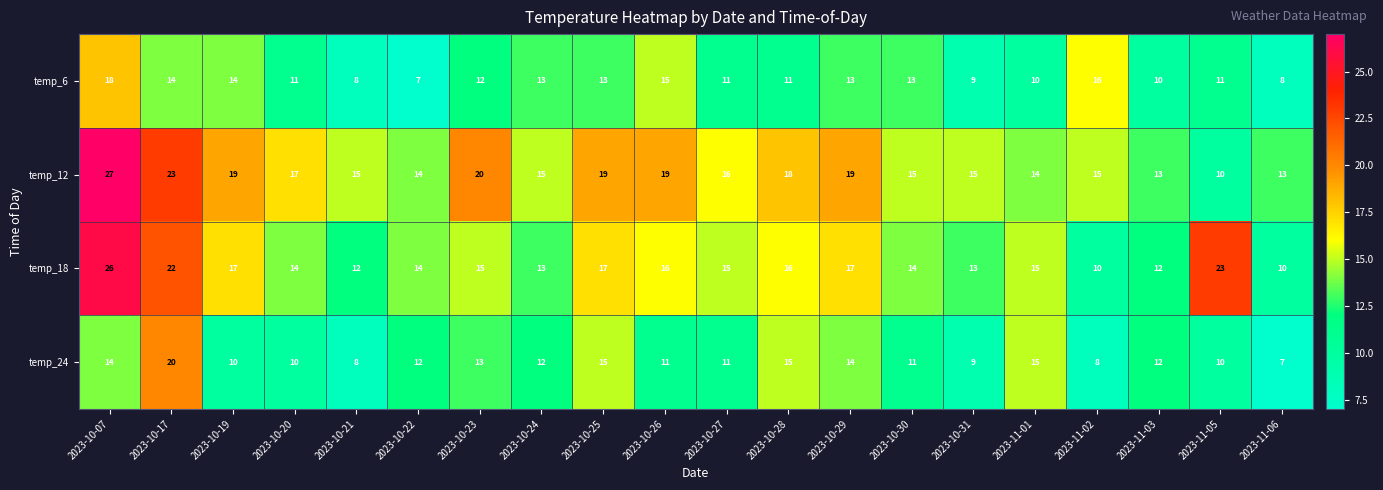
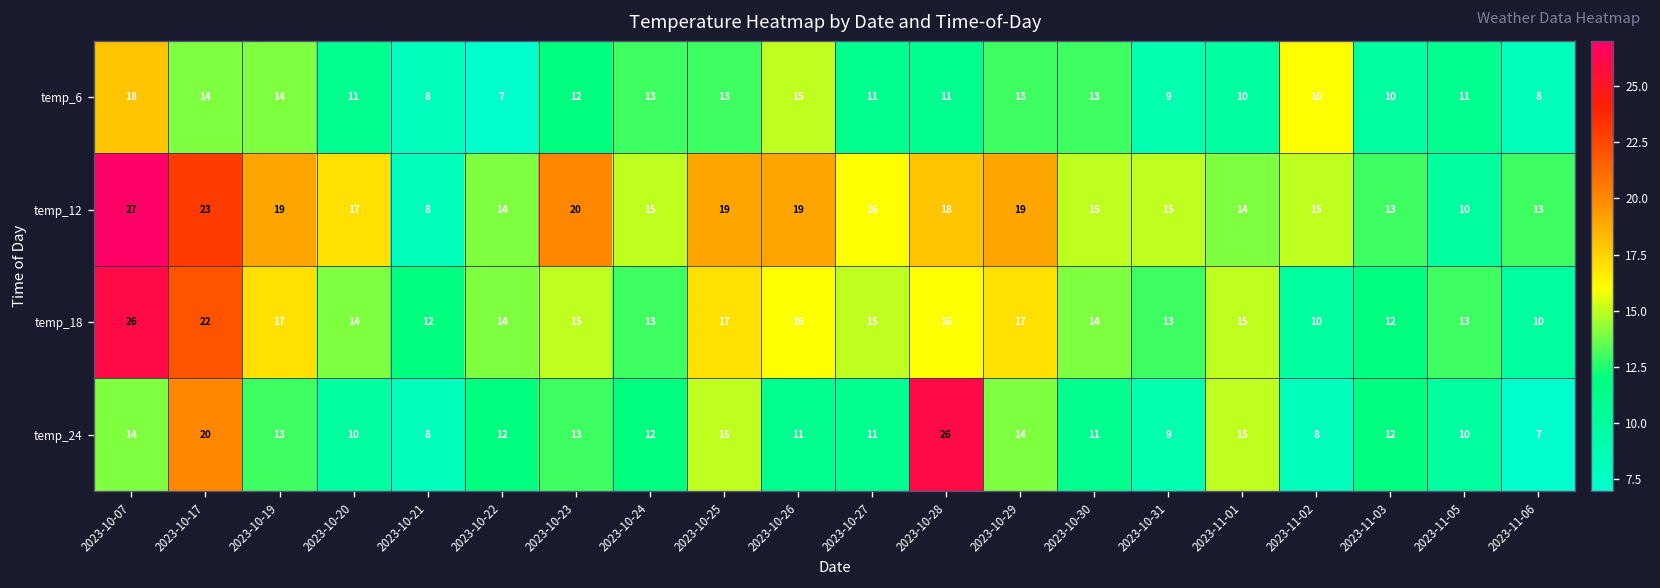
temp_12, 2023-10-21: 15 -> 8
temp_18, 2023-11-05: 23 -> 13
temp_24, 2023-10-19: 10 -> 13
temp_24, 2023-10-28: 15 -> 26
